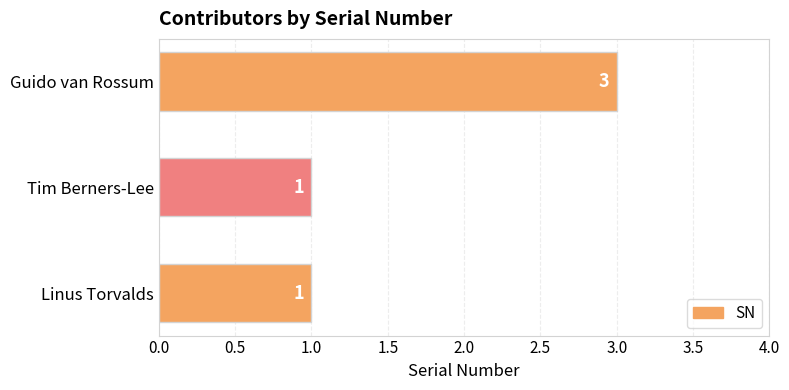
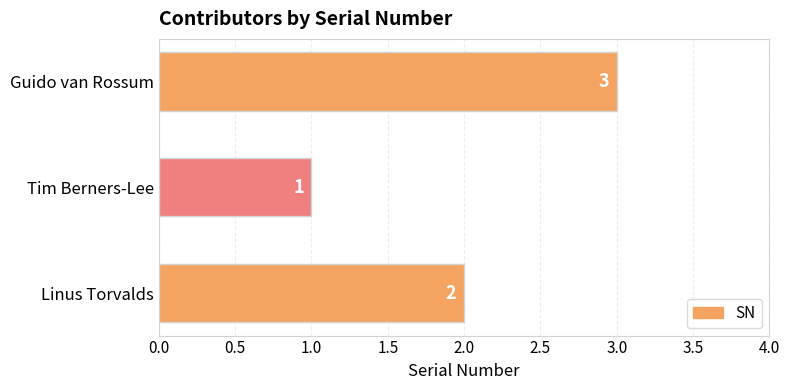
Linus Torvalds: 1 -> 2
